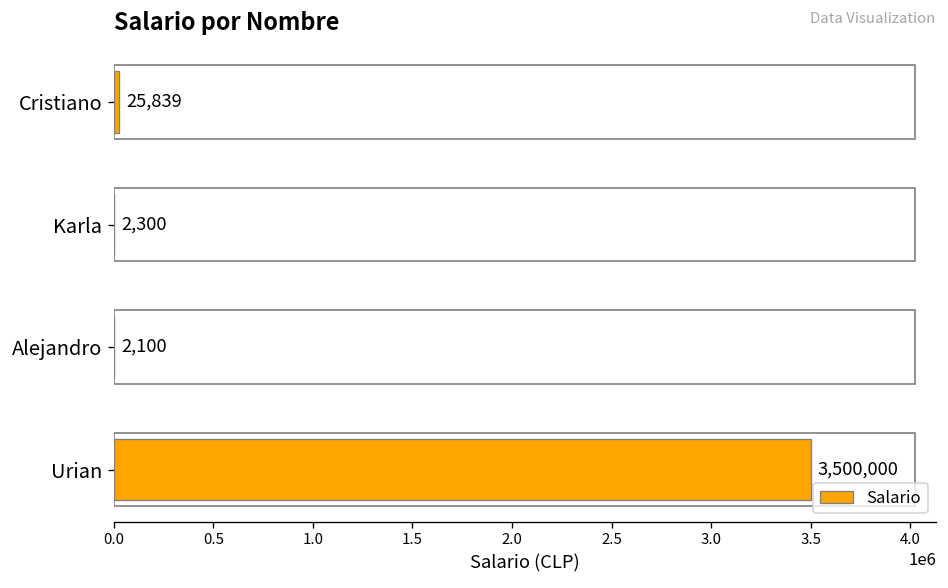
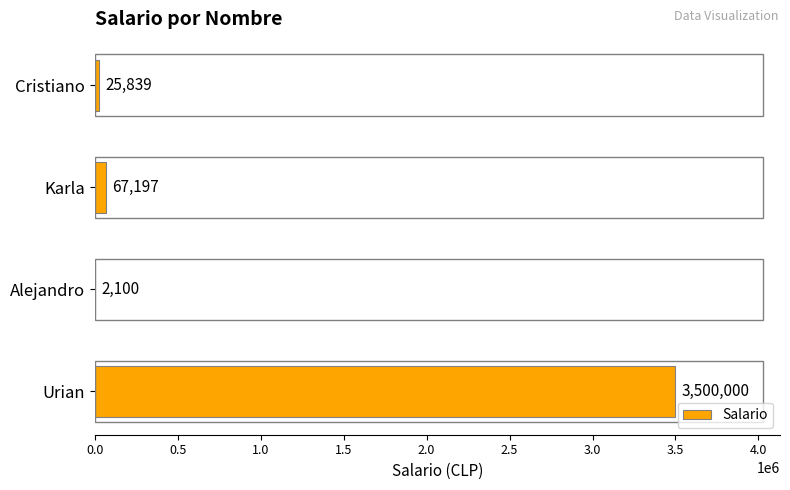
Karla: 2,300 -> 67,197
